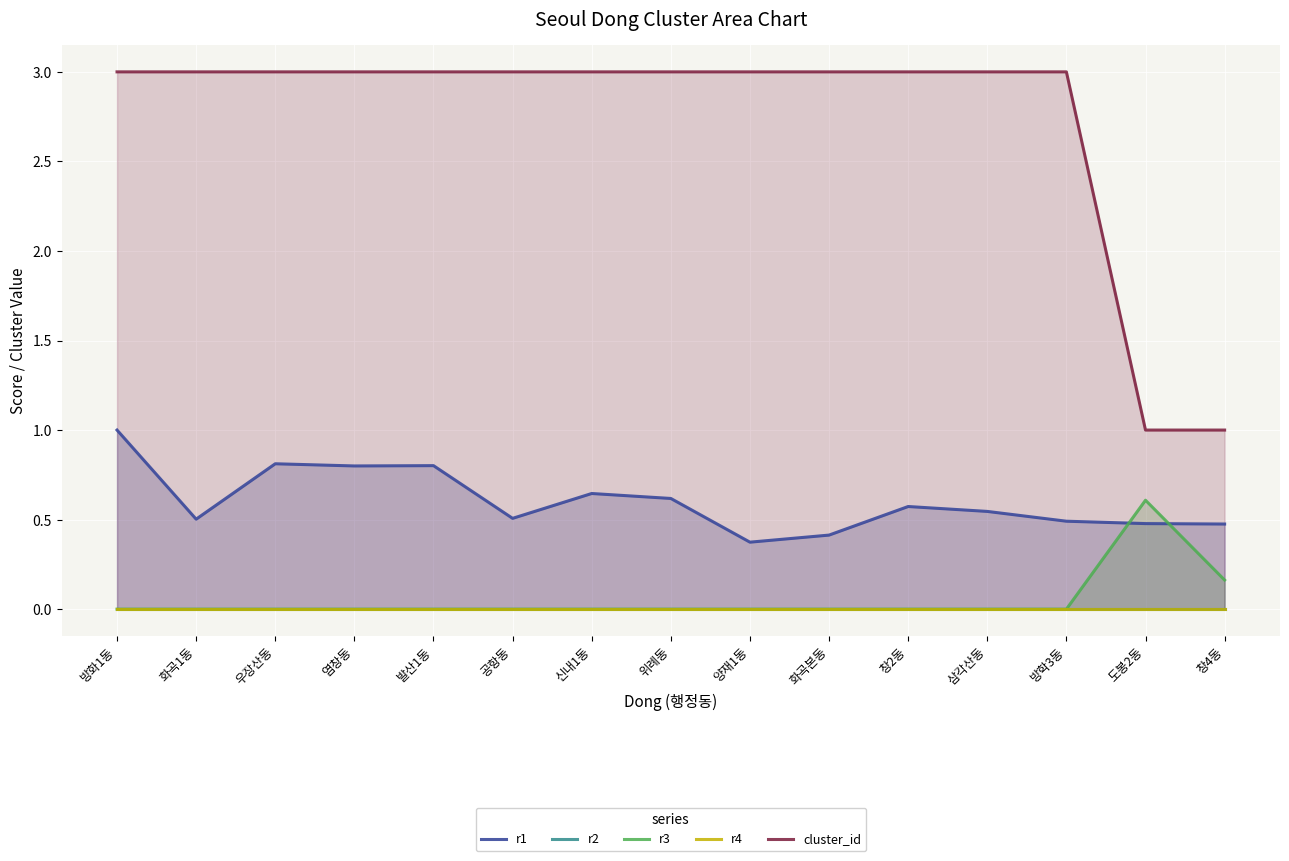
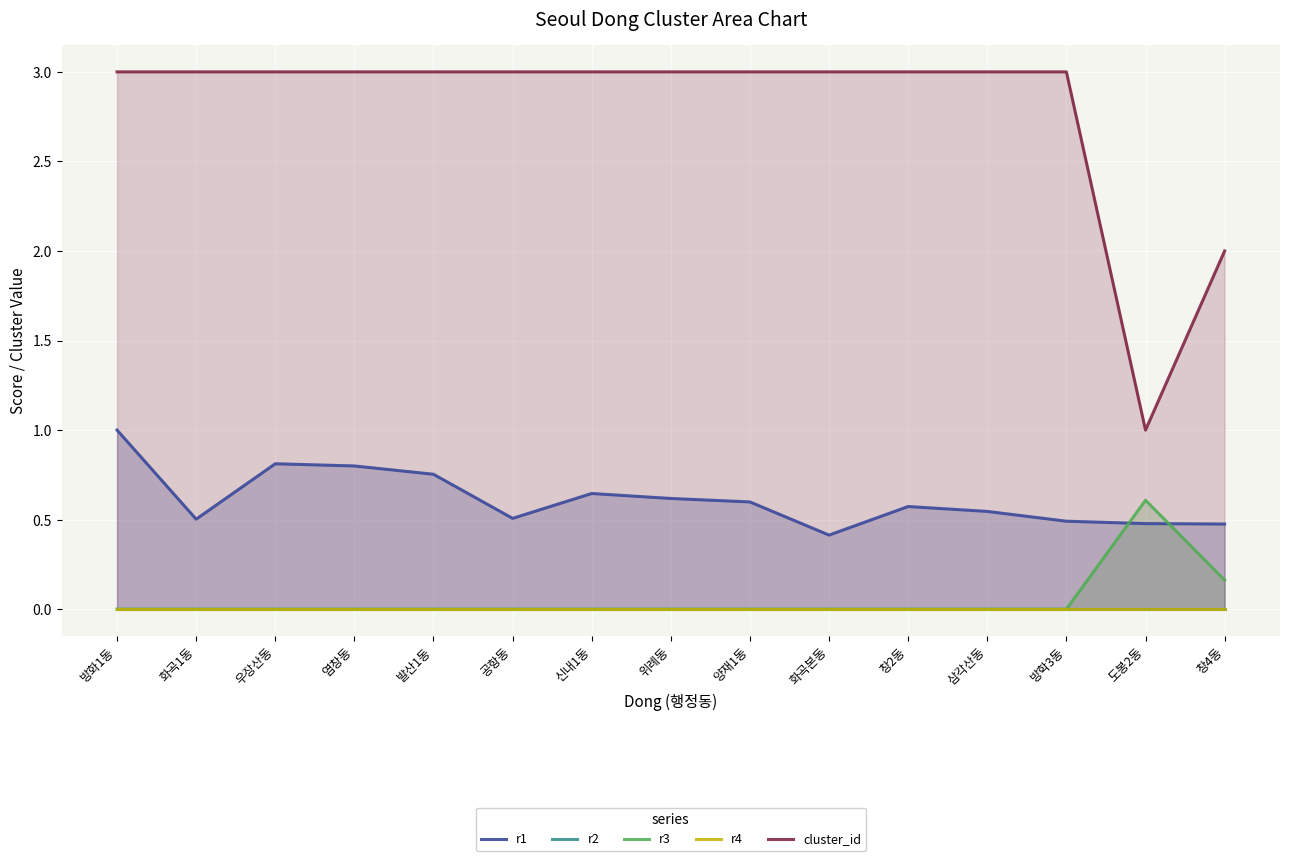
r1, 발산1동: 0.80 -> 0.75
r1, 양재1동: 0.37 -> 0.60
cluster_id, 창4동: 1 -> 2
